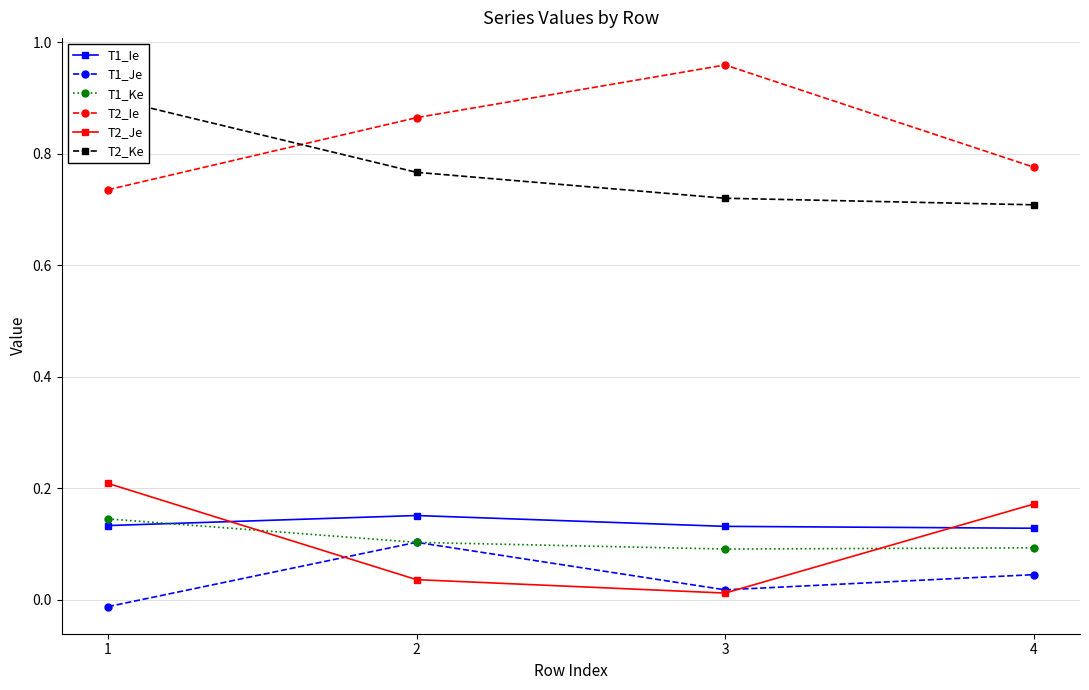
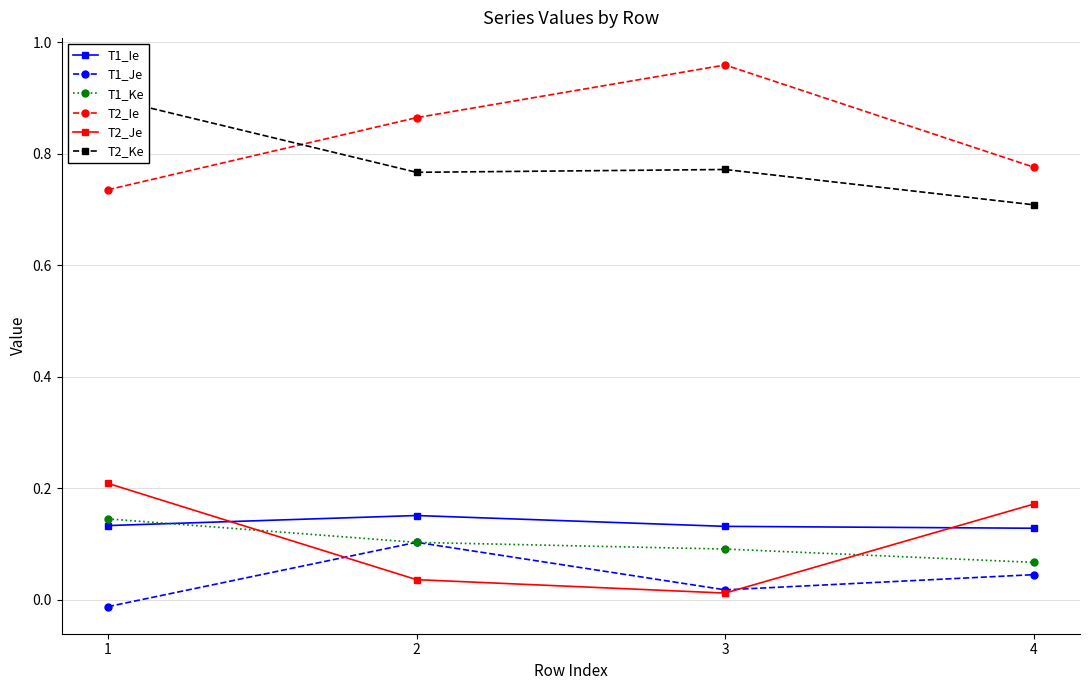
T2_Ke, 3: 0.72 -> 0.77
T1_Ke, 4: 0.09 -> 0.07
